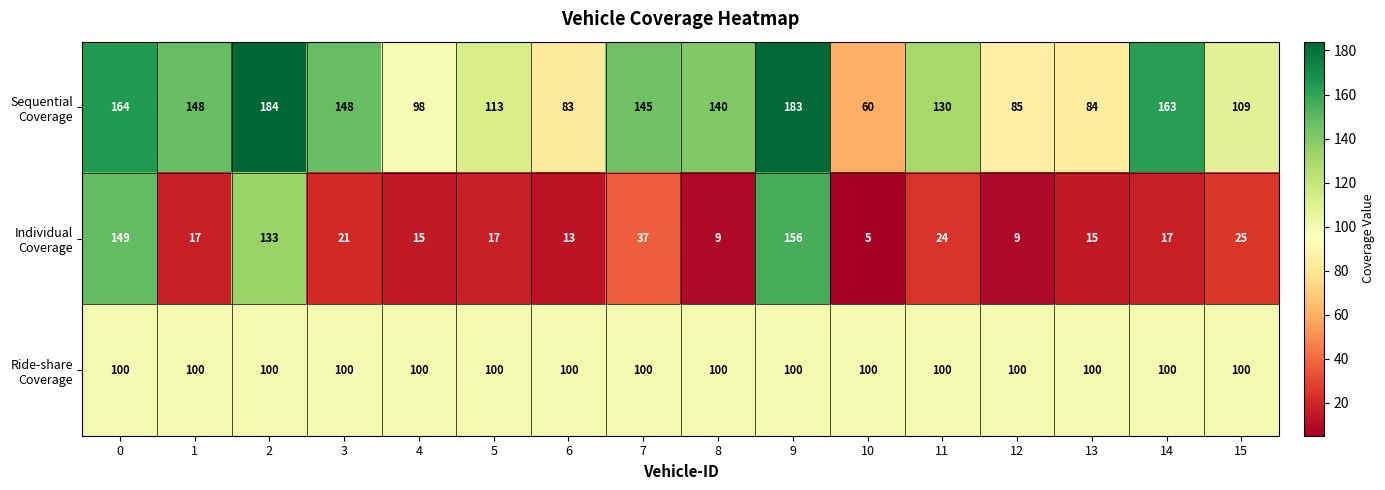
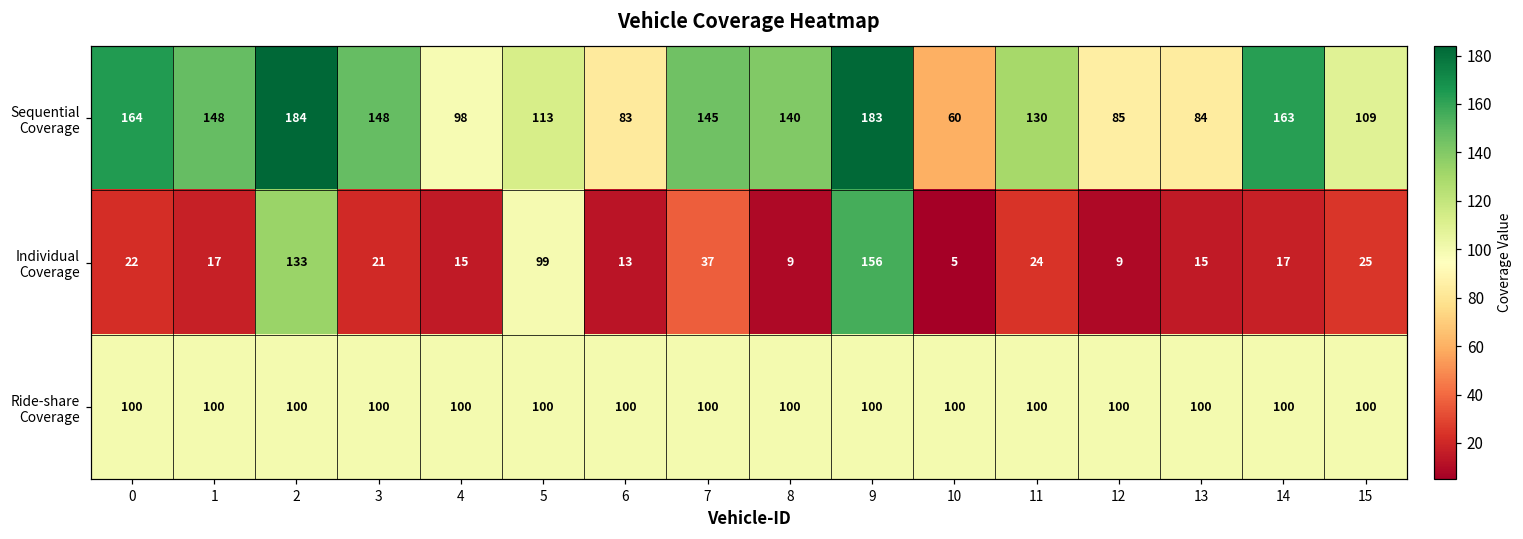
Individual Coverage, 0: 149 -> 22
Individual Coverage, 5: 17 -> 99
